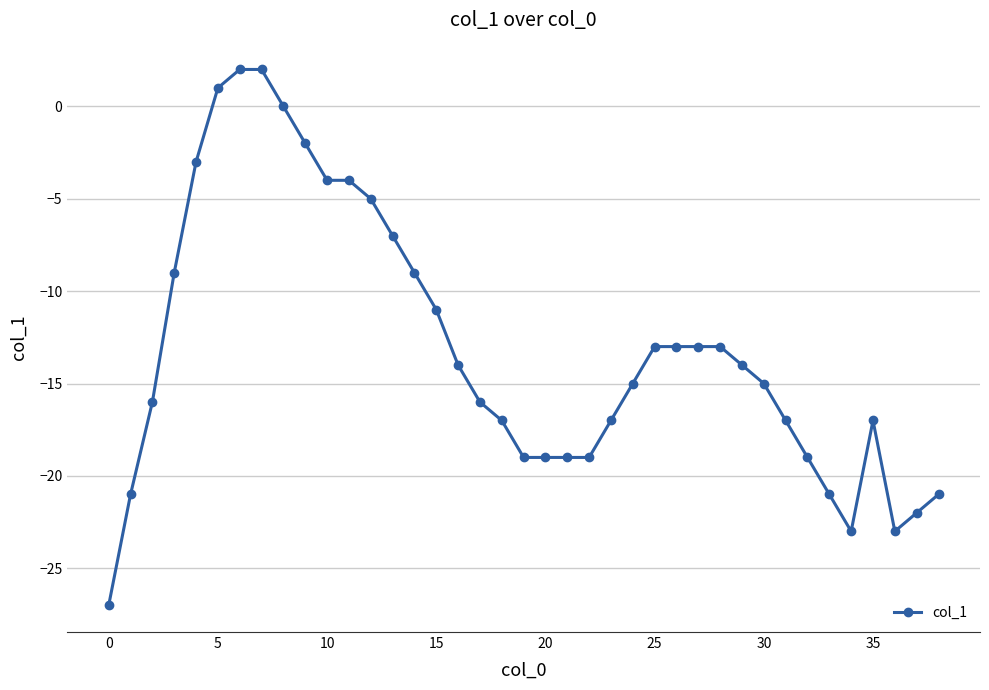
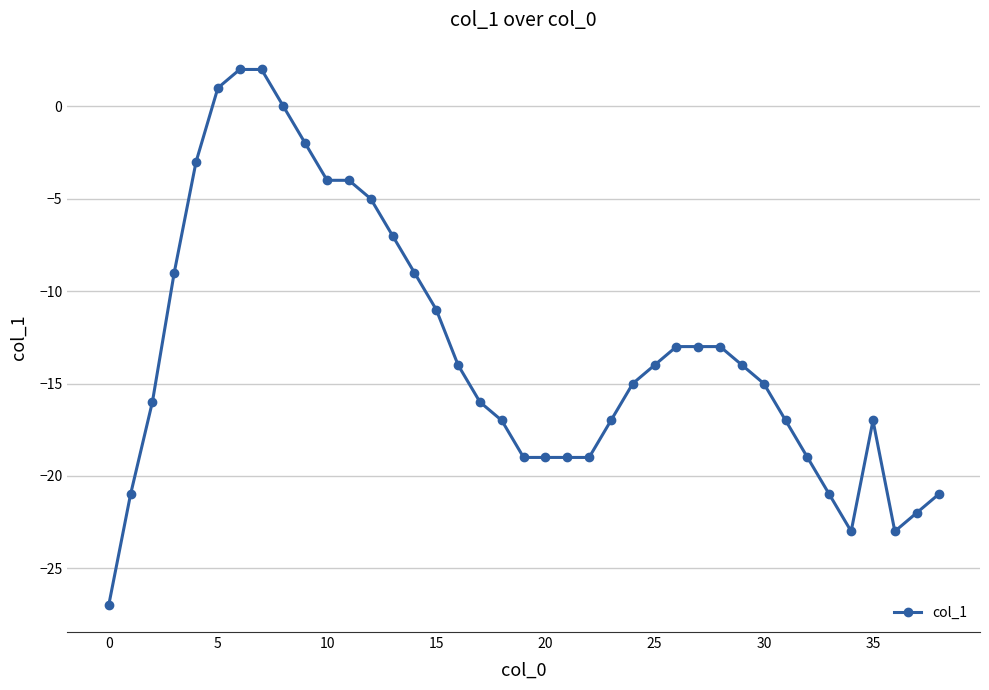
25: -13 -> -14
